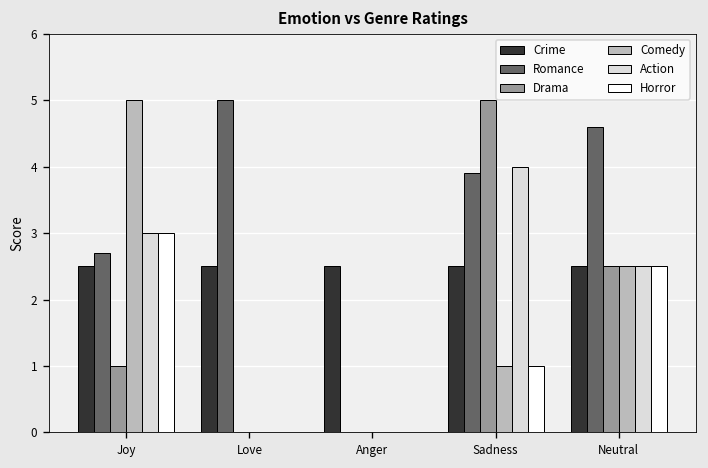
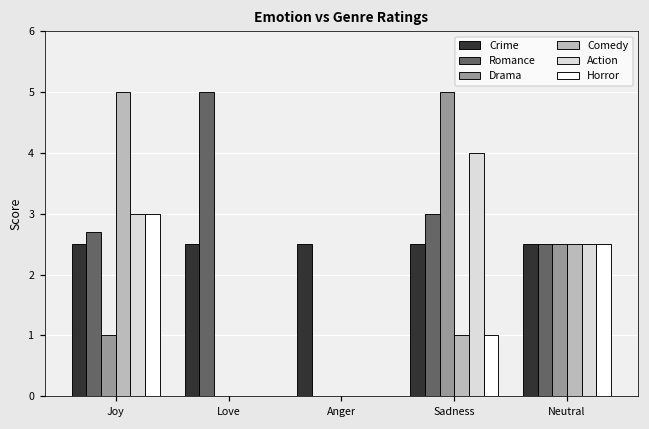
Romance, Sadness: 3.9 -> 3.0
Romance, Neutral: 4.6 -> 2.5
